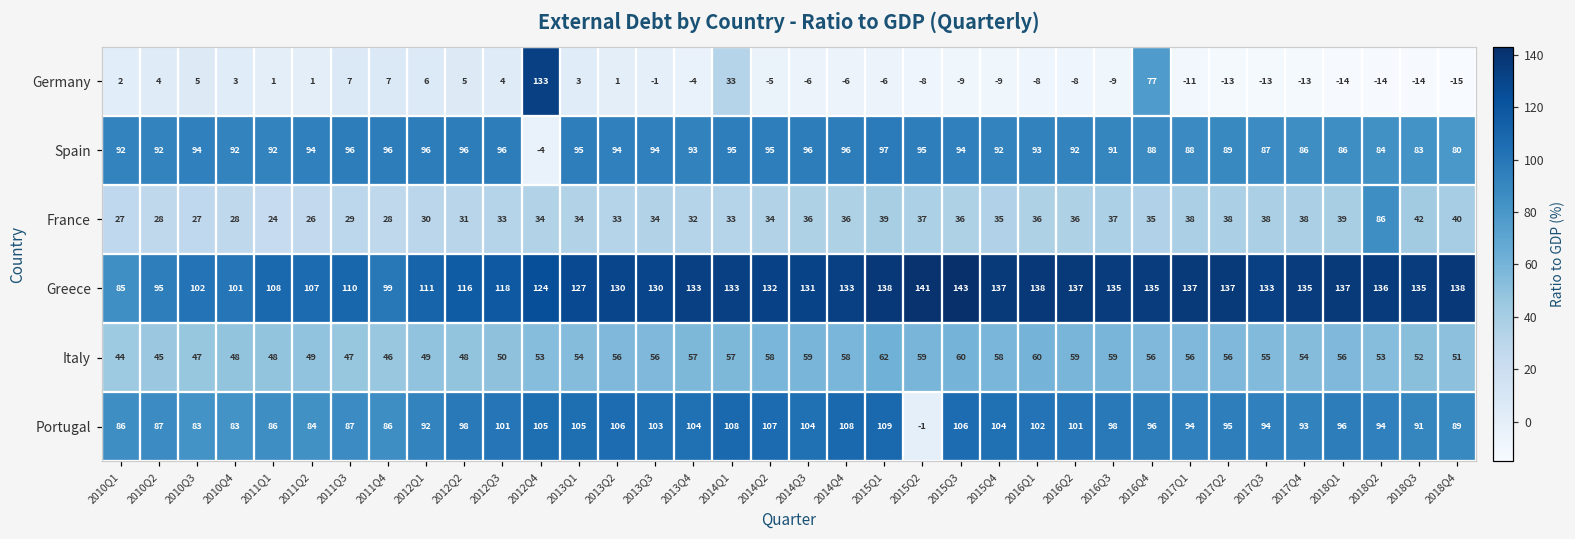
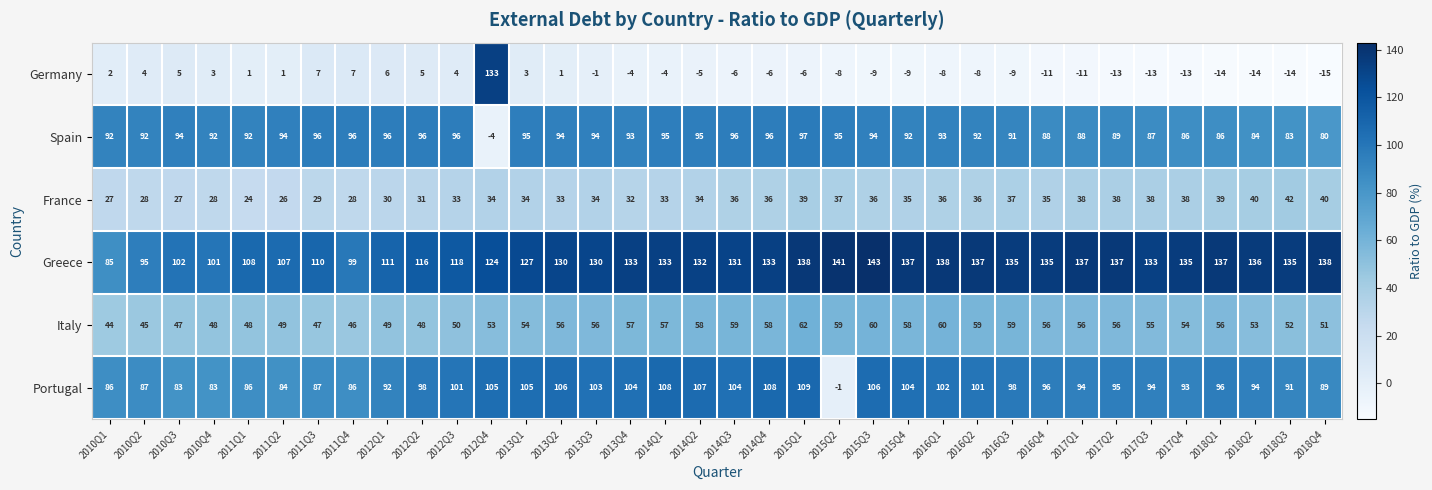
Germany, 2014Q1: 33 -> -4
Germany, 2016Q4: 77 -> -11
France, 2018Q2: 86 -> 40
